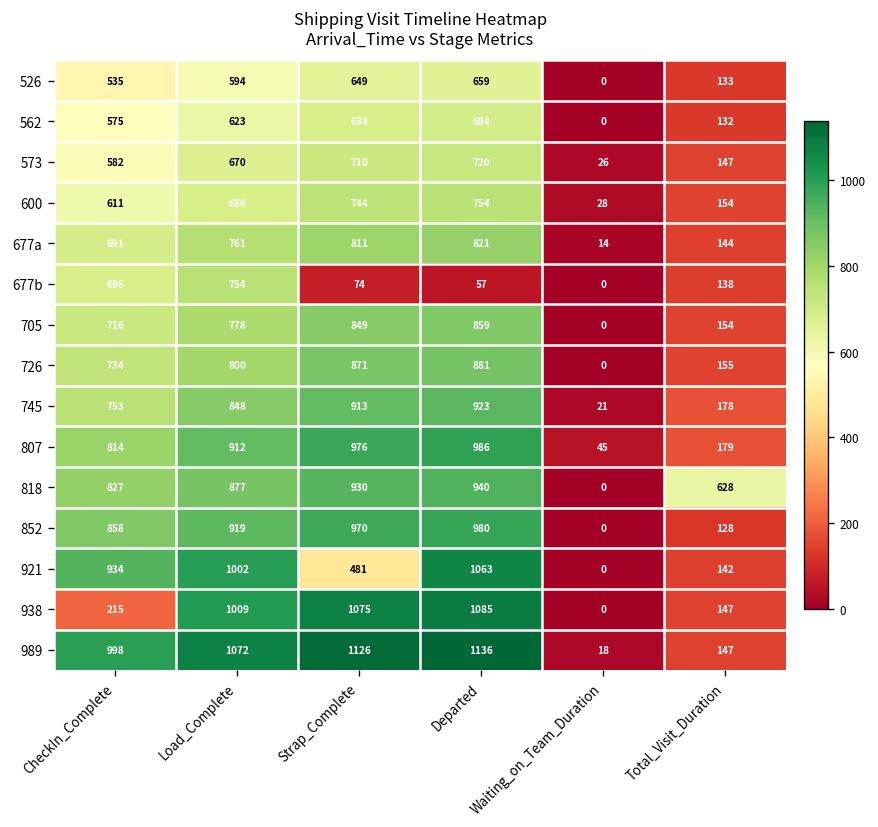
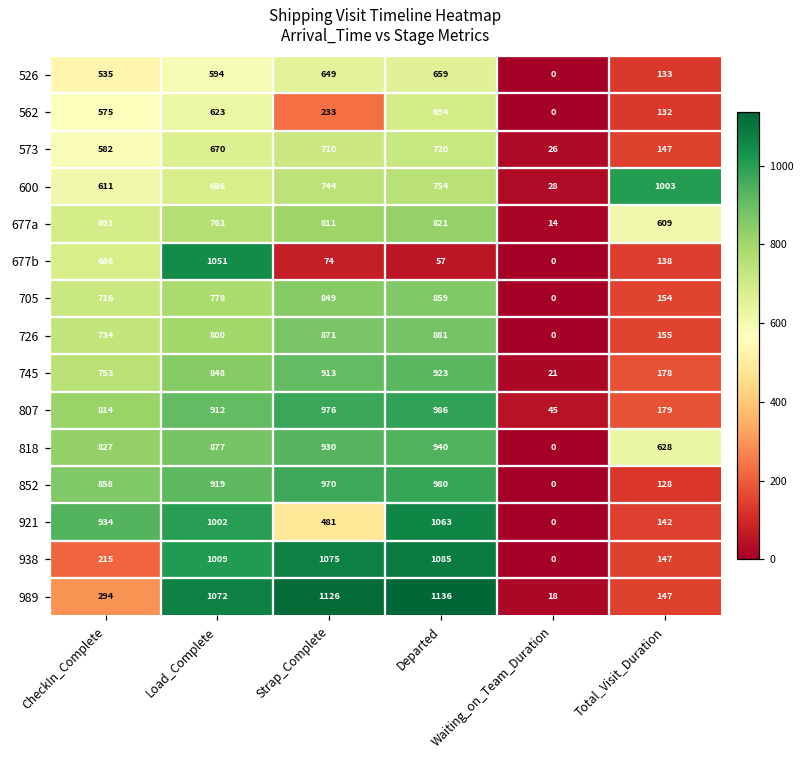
562, Strap_Complete: 684 -> 233
600, Total_Visit_Duration: 154 -> 1003
677a, Total_Visit_Duration: 144 -> 609
677b, Load_Complete: 754 -> 1051
989, CheckIn_Complete: 998 -> 294
